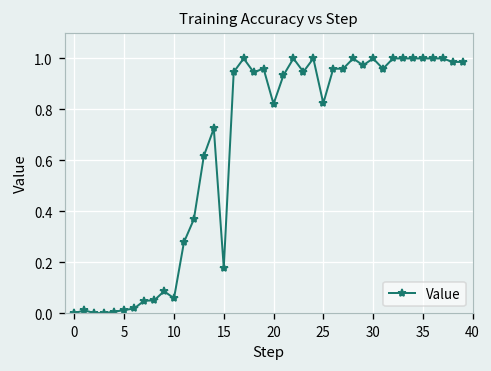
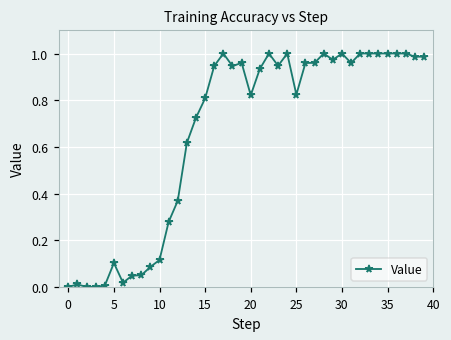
5: 0.01 -> 0.10
10: 0.06 -> 0.12
15: 0.18 -> 0.81
